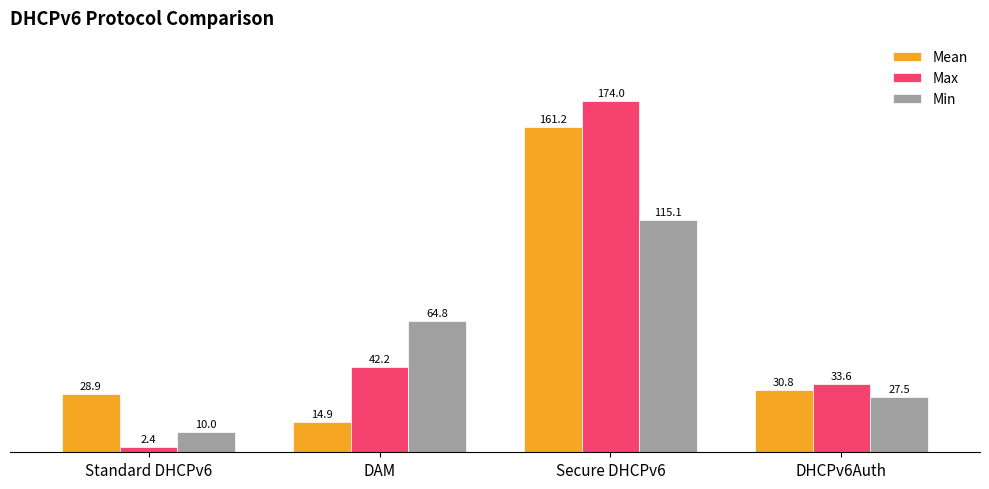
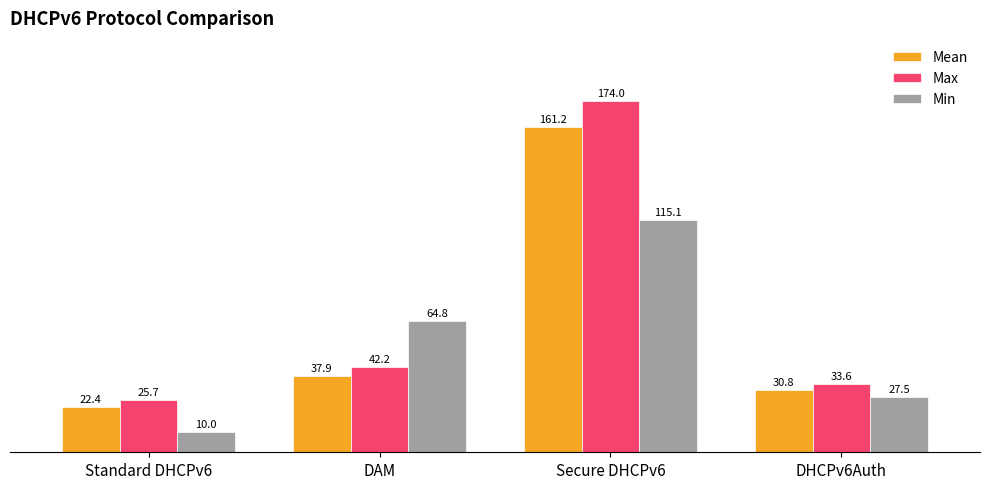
Mean, Standard DHCPv6: 28.9 -> 22.4
Max, Standard DHCPv6: 2.4 -> 25.7
Mean, DAM: 14.9 -> 37.9
